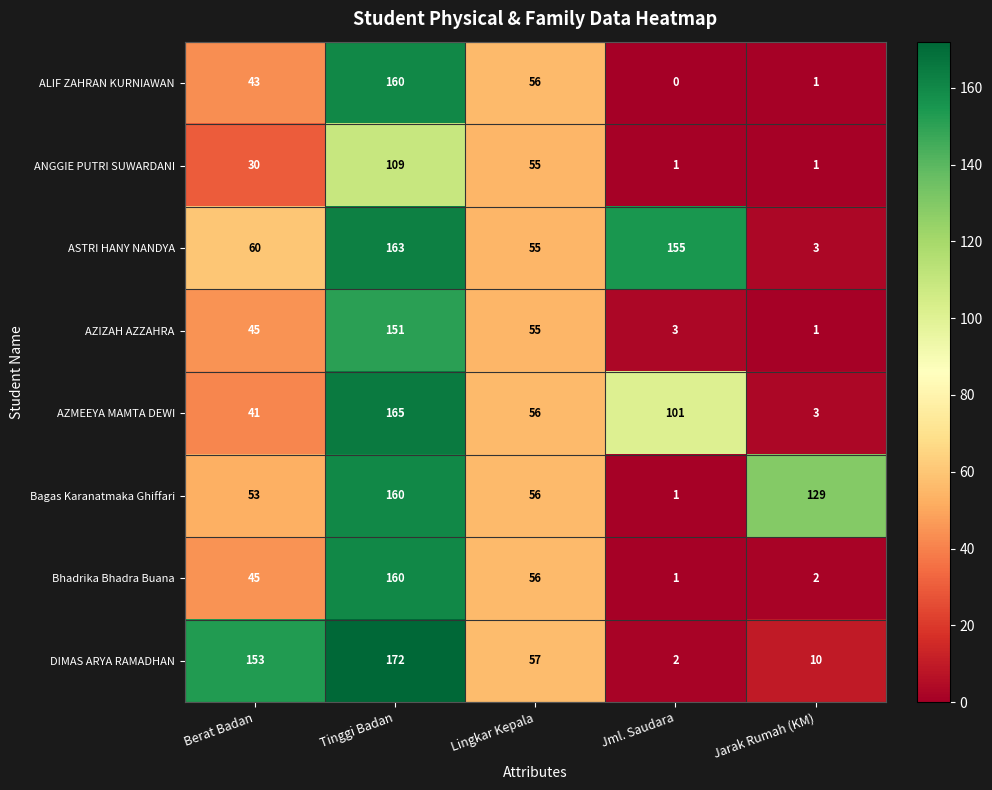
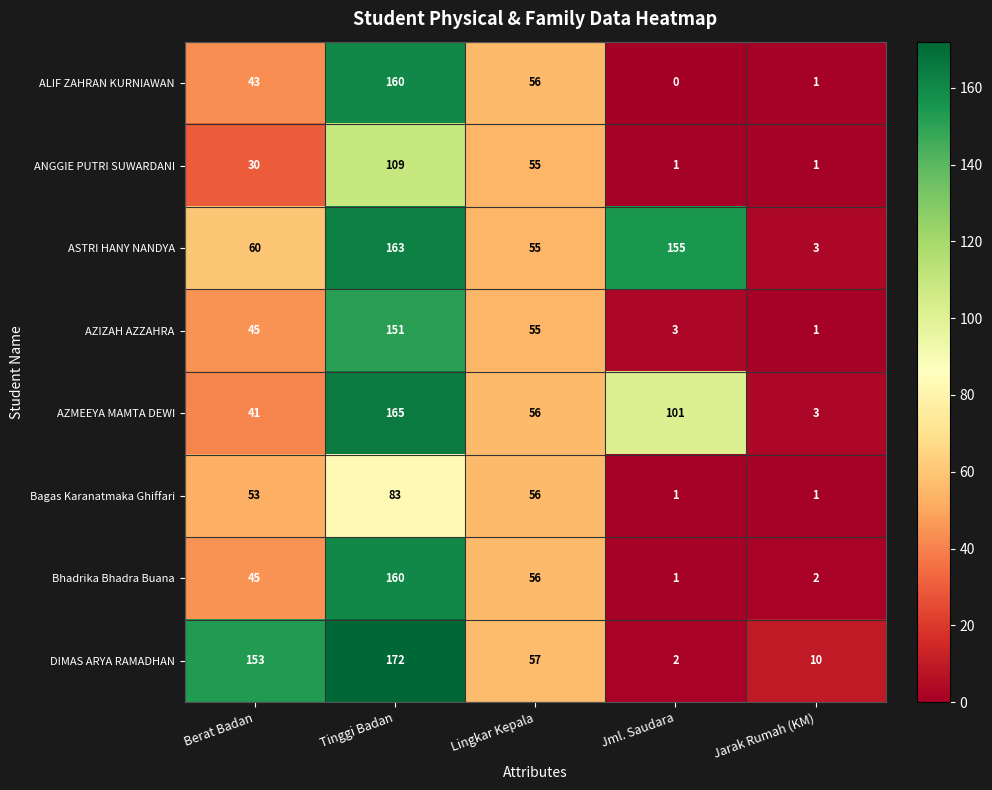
Bagas Karanatmaka Ghiffari, Tinggi Badan: 160 -> 83
Bagas Karanatmaka Ghiffari, Jarak Rumah (KM): 129 -> 1
